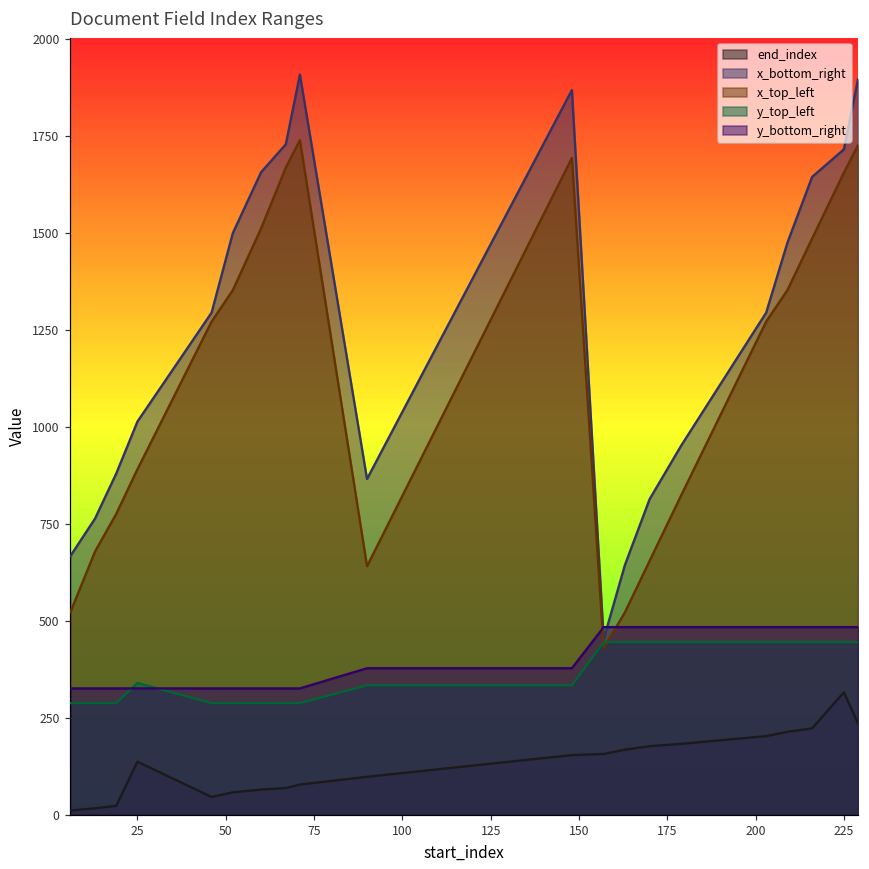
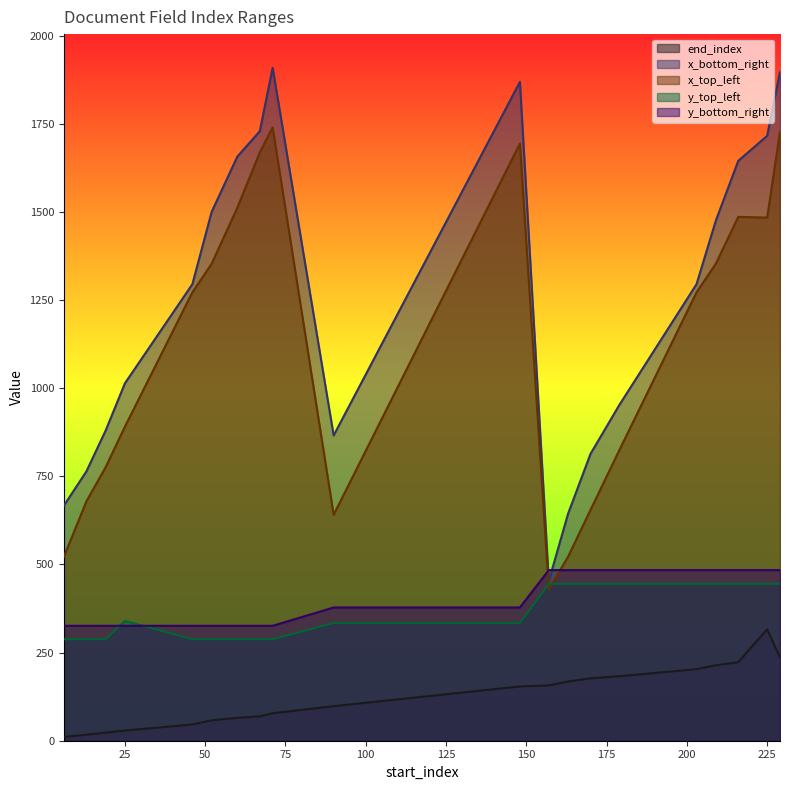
end_index, 25: 140 -> 30
x_top_left, 225: 1660 -> 1480
